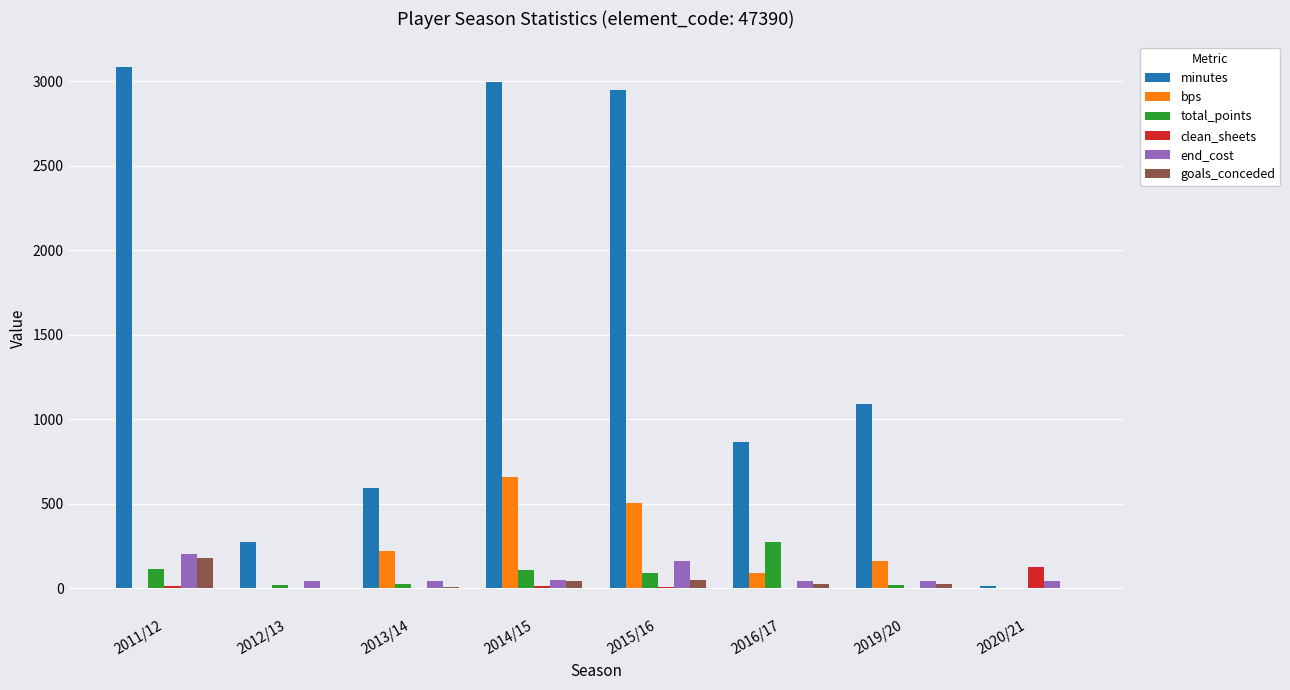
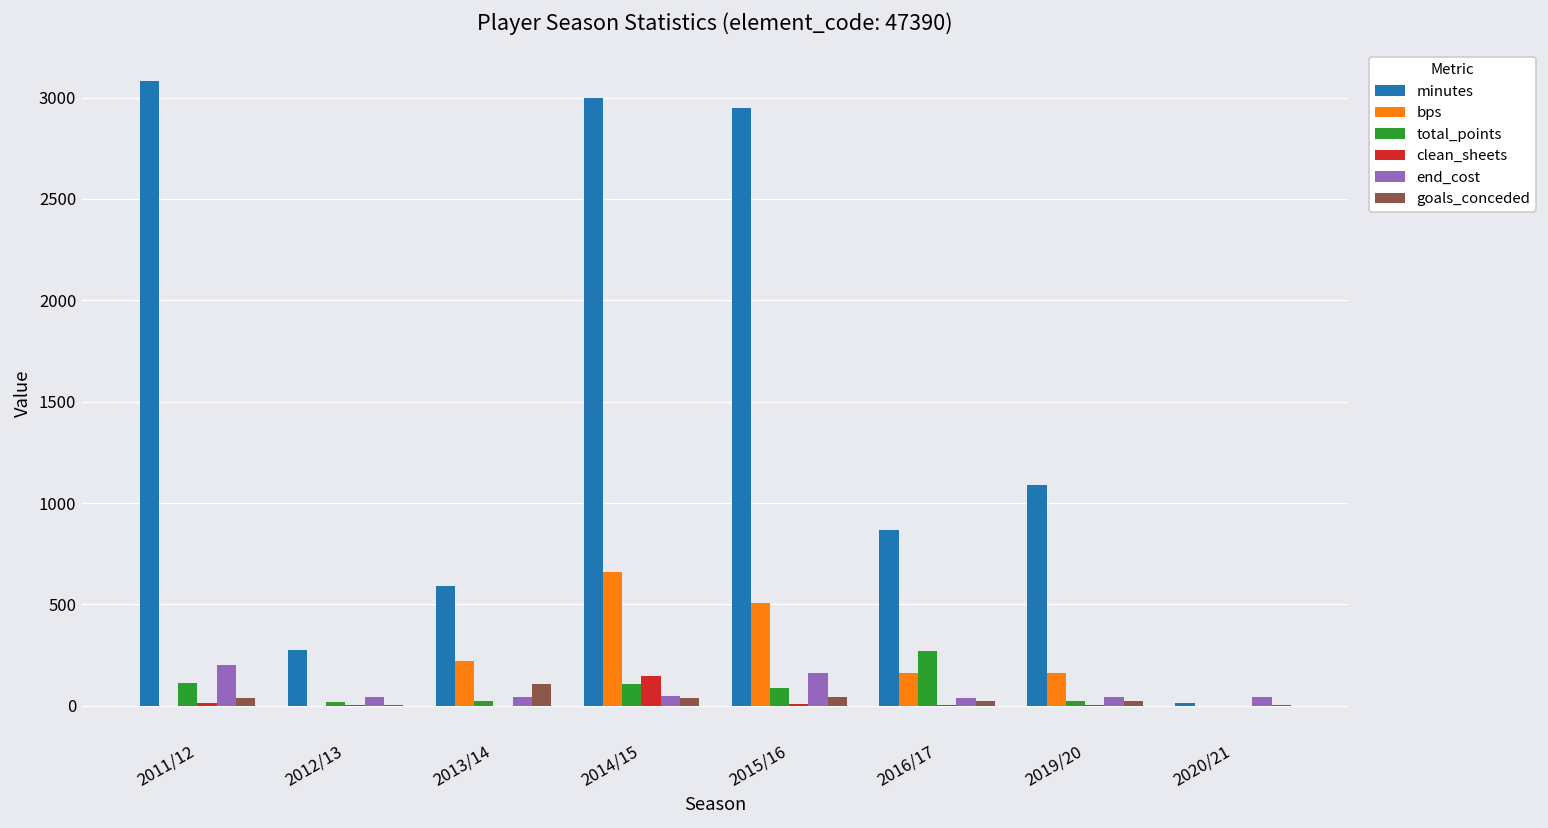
goals_conceded, 2011/12: 180 -> 40
goals_conceded, 2013/14: 10 -> 110
clean_sheets, 2014/15: 10 -> 150
bps, 2016/17: 90 -> 160
clean_sheets, 2020/21: 120 -> 0
